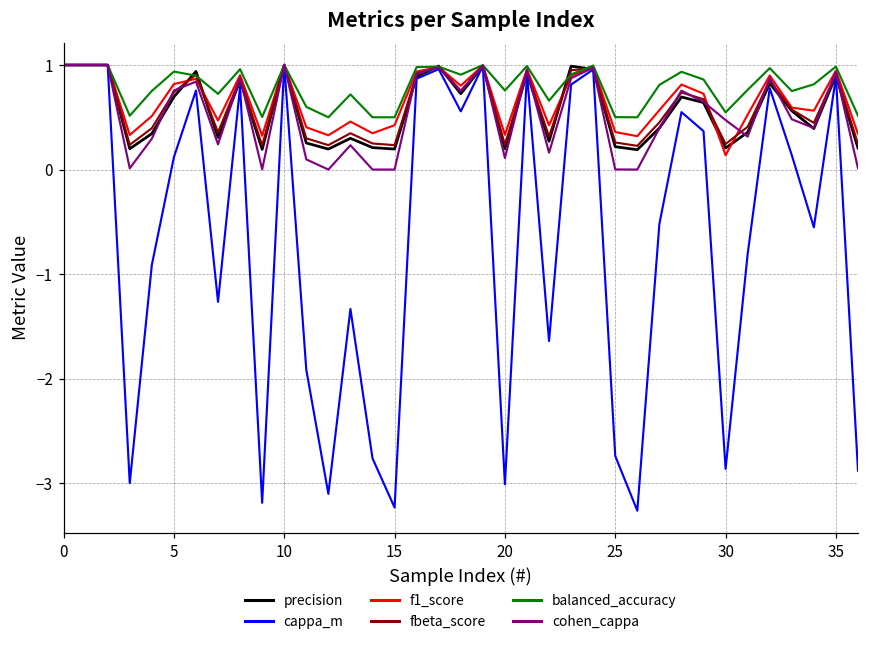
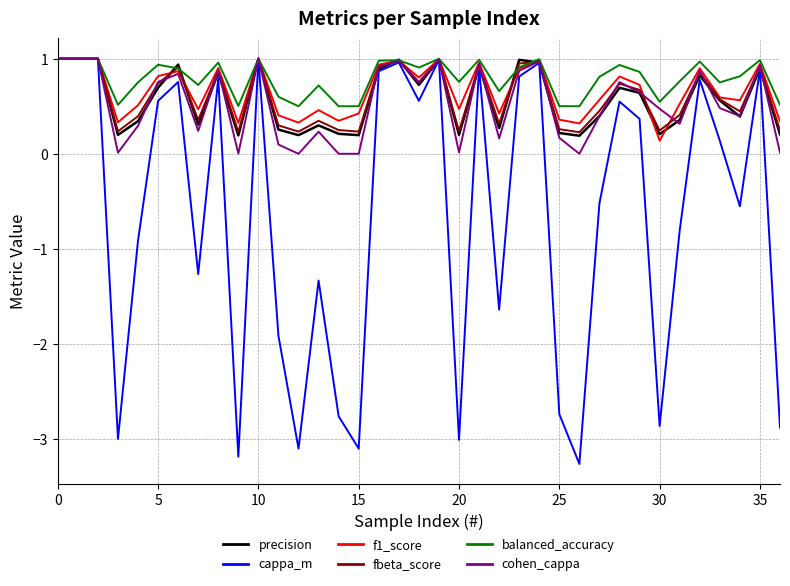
cappa_m, 5: 0.1 -> 0.6
cappa_m, 15: -3.2 -> -3.1
f1_score, 20: 0.3 -> 0.5
cohen_cappa, 20: 0.1 -> 0.0
cohen_cappa, 25: 0.0 -> 0.2
